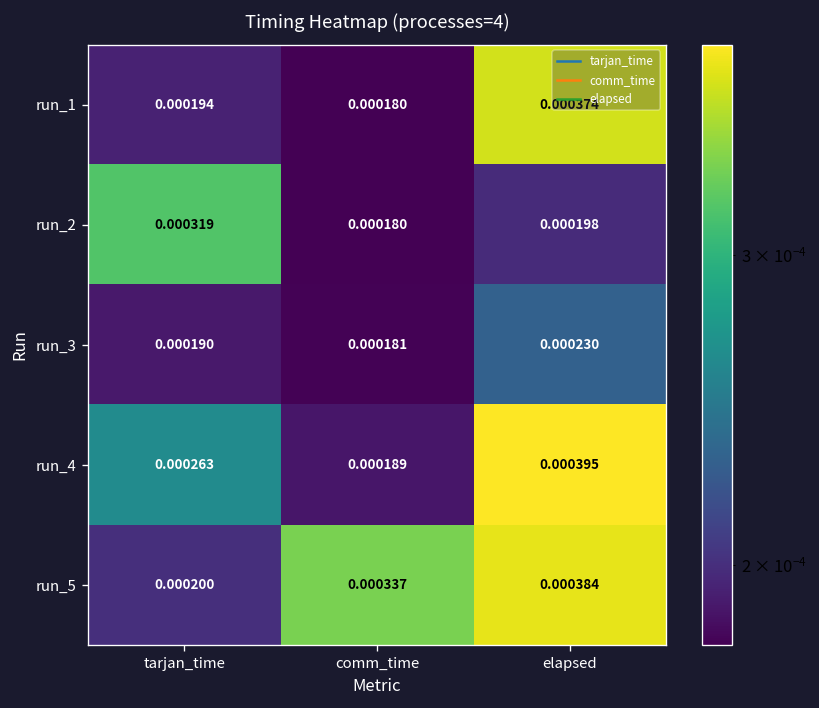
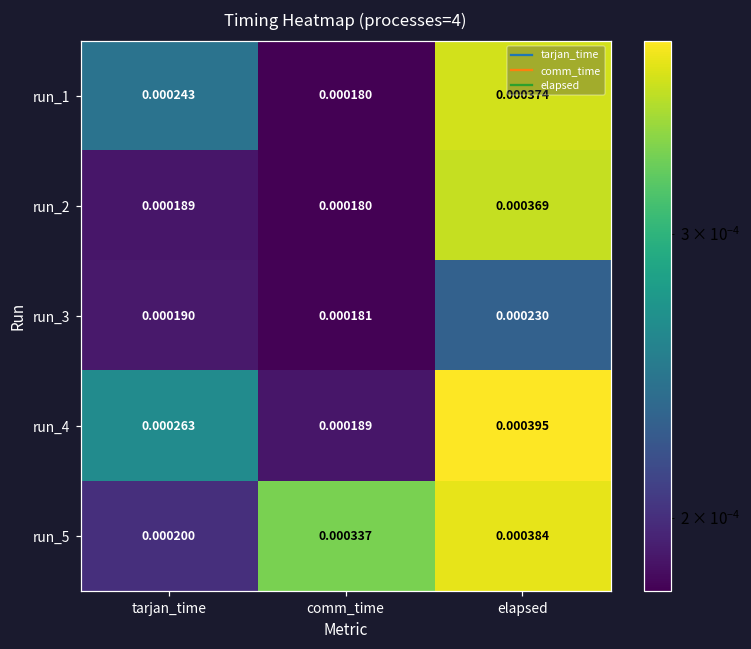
run_1, tarjan_time: 0.000194 -> 0.000243
run_2, tarjan_time: 0.000319 -> 0.000189
run_2, elapsed: 0.000198 -> 0.000369
